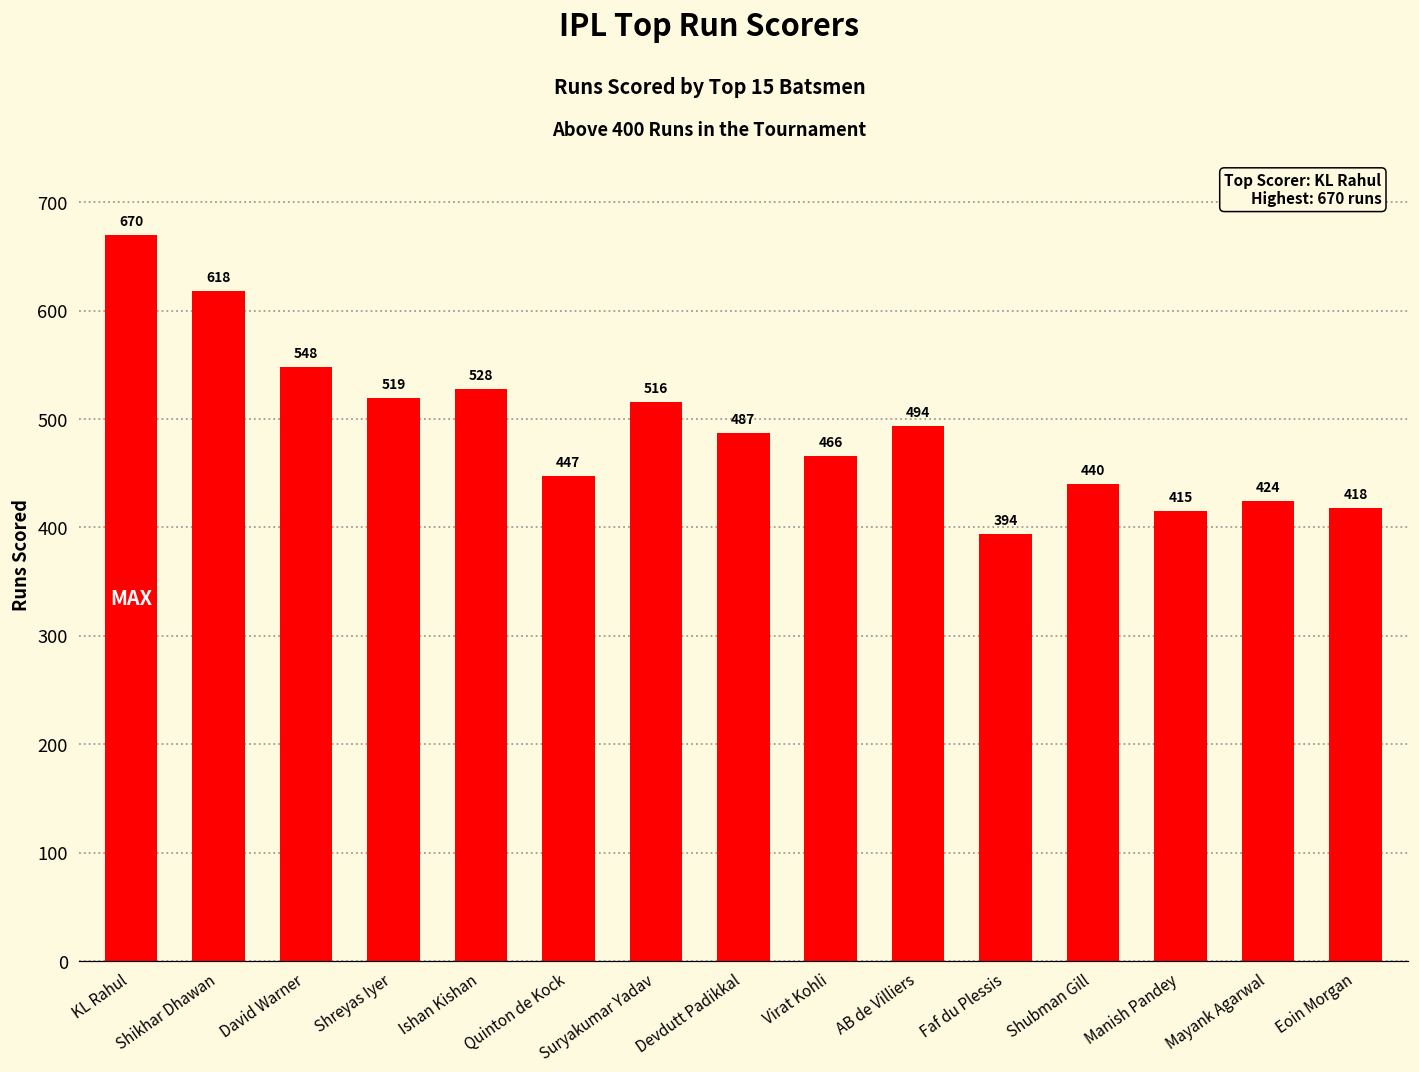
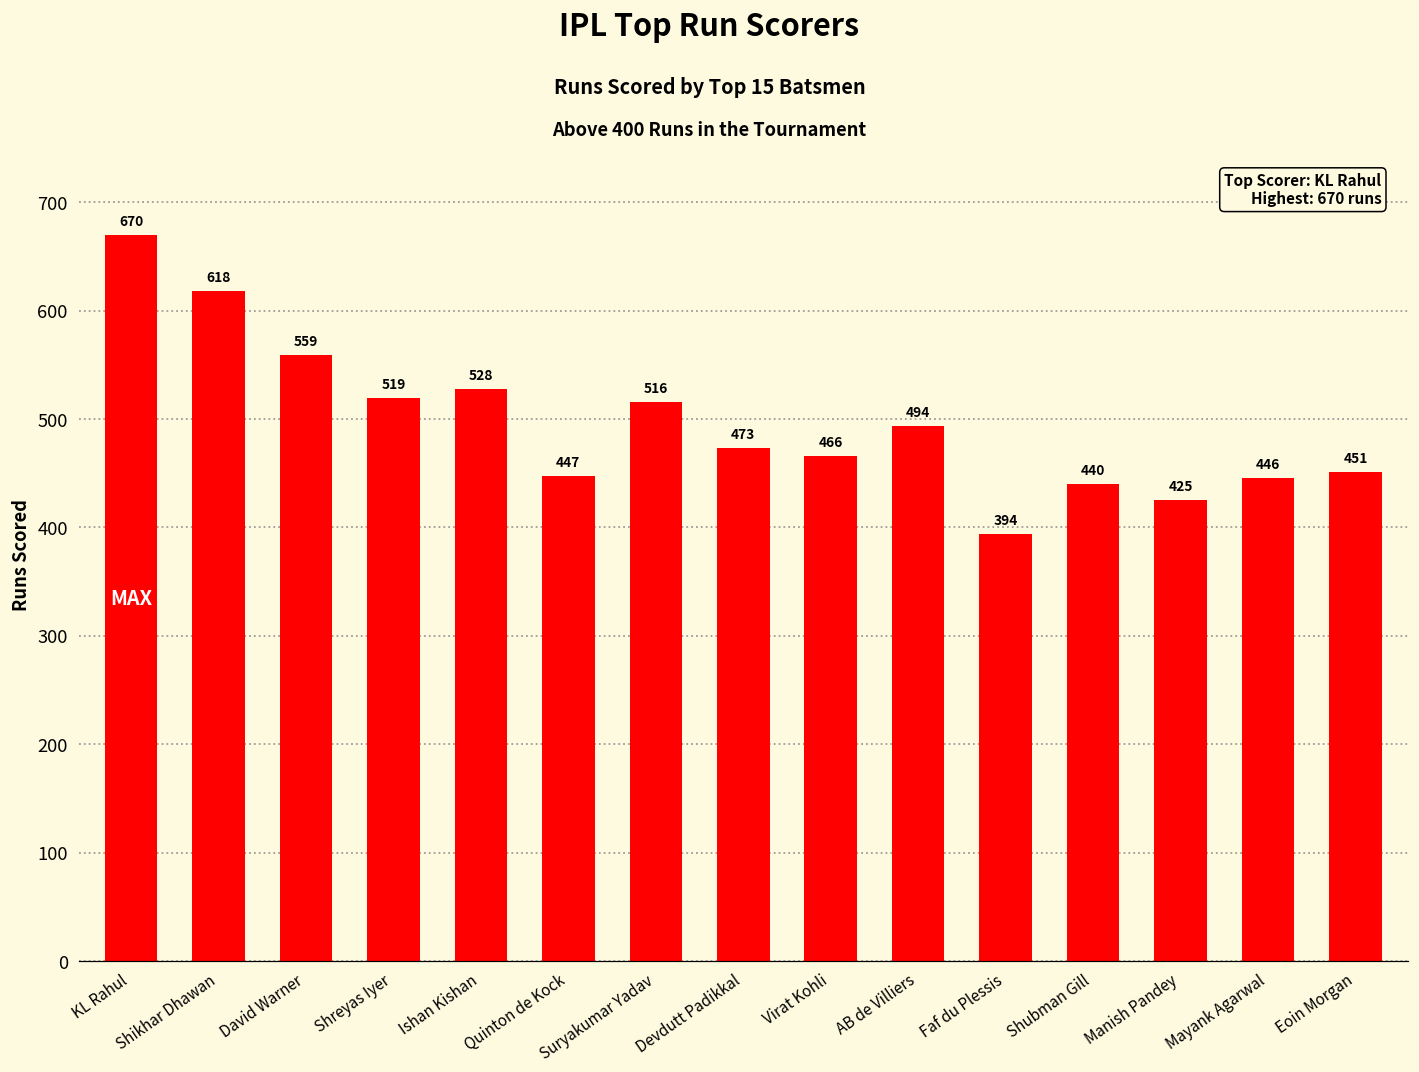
David Warner: 548 -> 559
Devdutt Padikkal: 487 -> 473
Manish Pandey: 415 -> 425
Mayank Agarwal: 424 -> 446
Eoin Morgan: 418 -> 451
